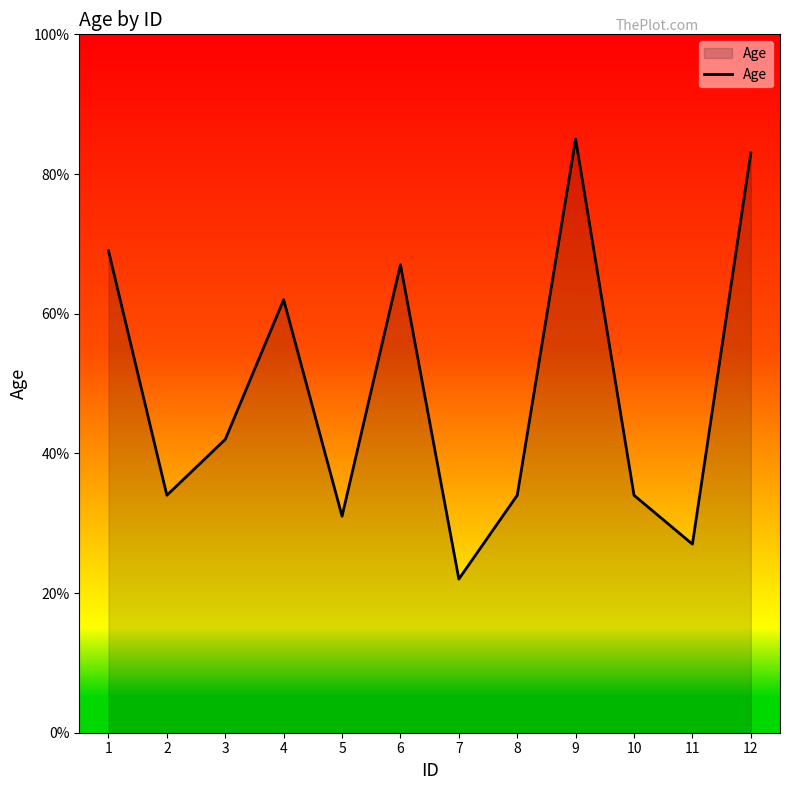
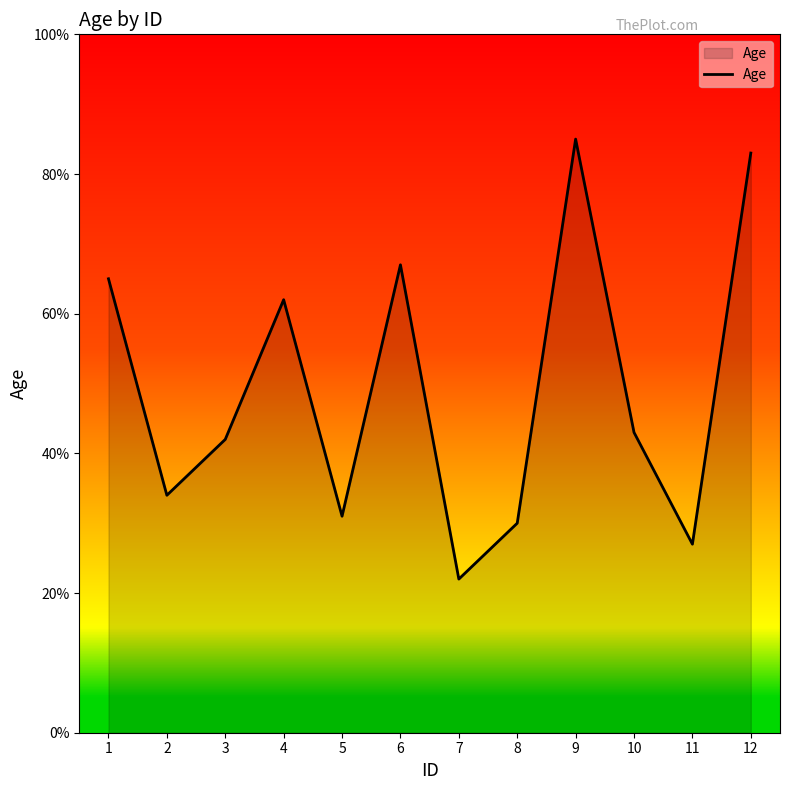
1: 69% -> 65%
8: 34% -> 30%
10: 34% -> 43%
